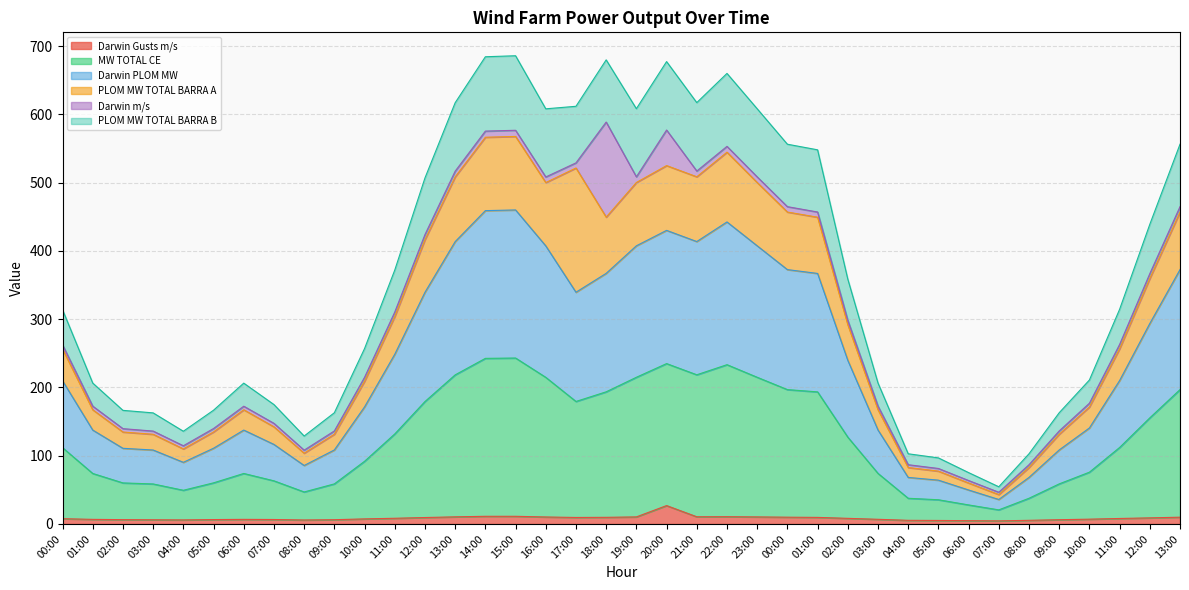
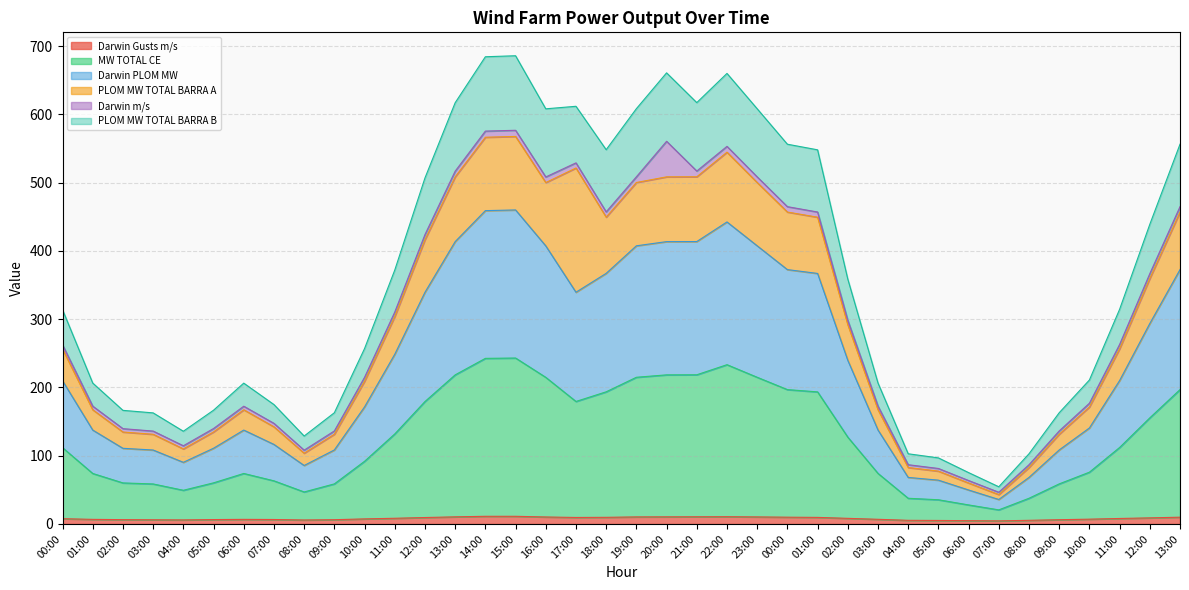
Darwin m/s, 18:00: 140 -> 10
Darwin Gusts m/s, 20:00: 30 -> 10
